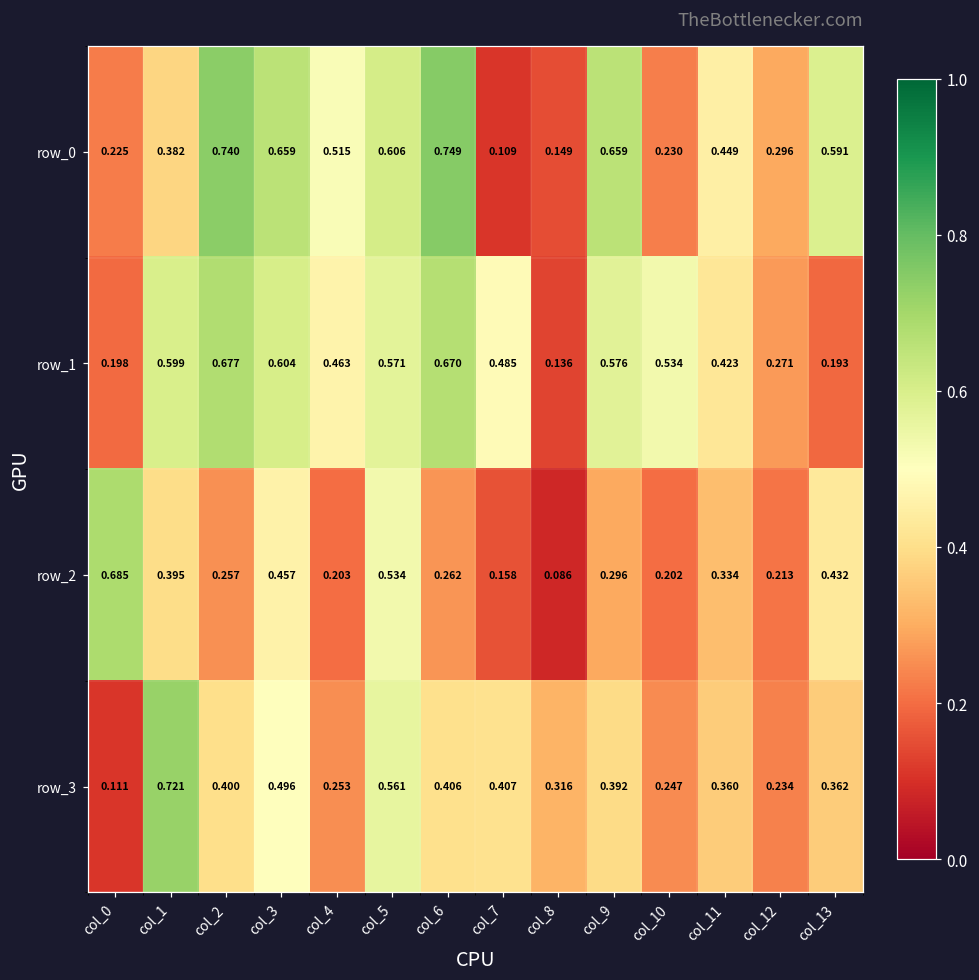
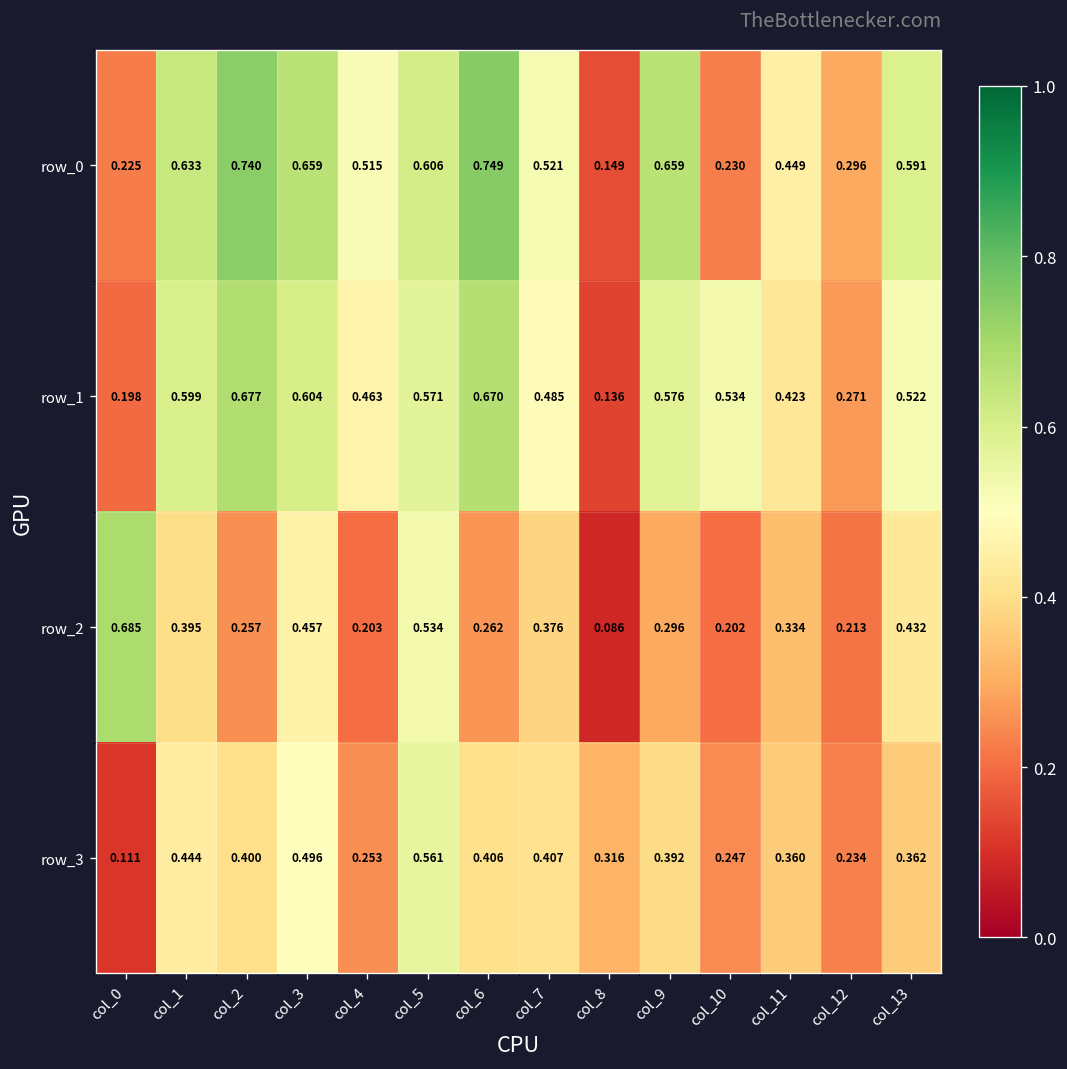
row_0, col_1: 0.382 -> 0.633
row_0, col_7: 0.109 -> 0.521
row_1, col_13: 0.193 -> 0.522
row_2, col_7: 0.158 -> 0.376
row_3, col_1: 0.721 -> 0.444
